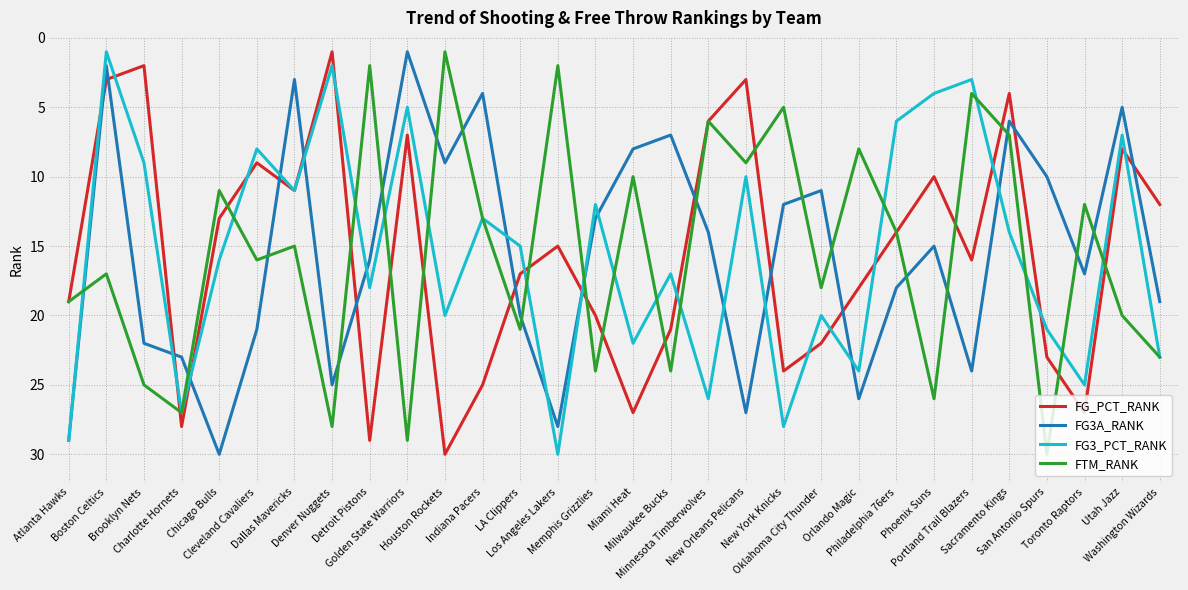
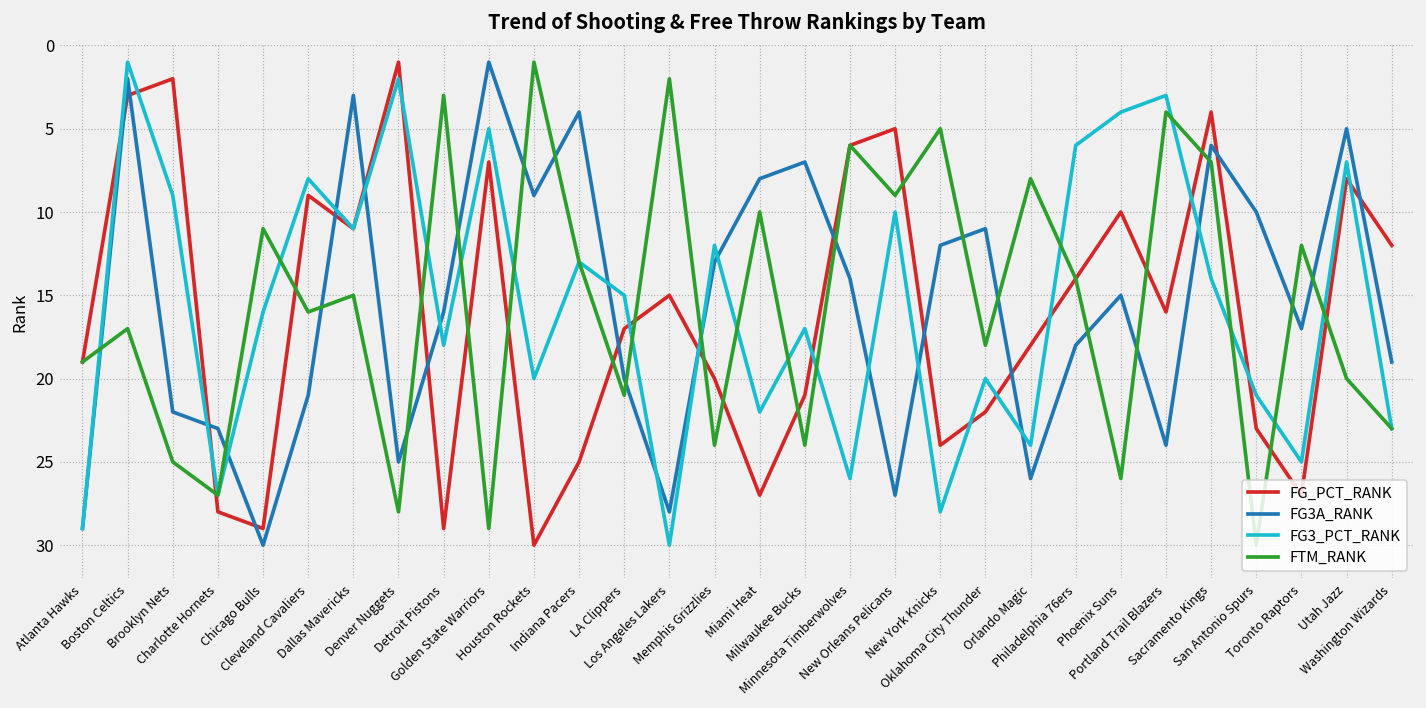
FG_PCT_RANK, Chicago Bulls: 13 -> 29
FTM_RANK, Detroit Pistons: 2 -> 3
FG_PCT_RANK, New Orleans Pelicans: 3 -> 5
